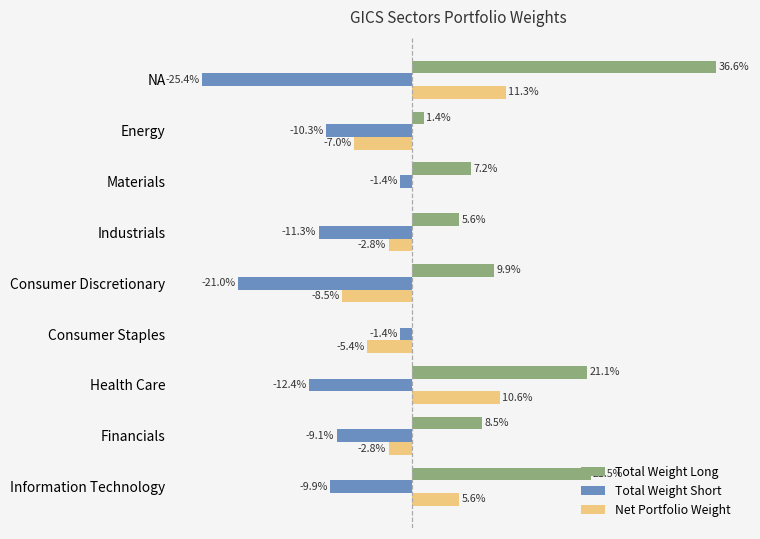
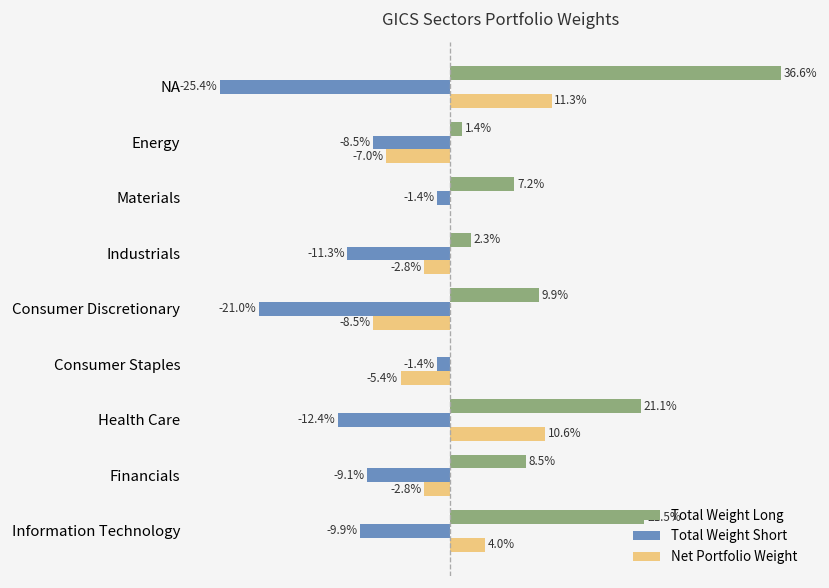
Total Weight Short, Energy: -10.3% -> -8.5%
Total Weight Long, Industrials: 5.6% -> 2.3%
Net Portfolio Weight, Information Technology: 5.6% -> 4.0%
